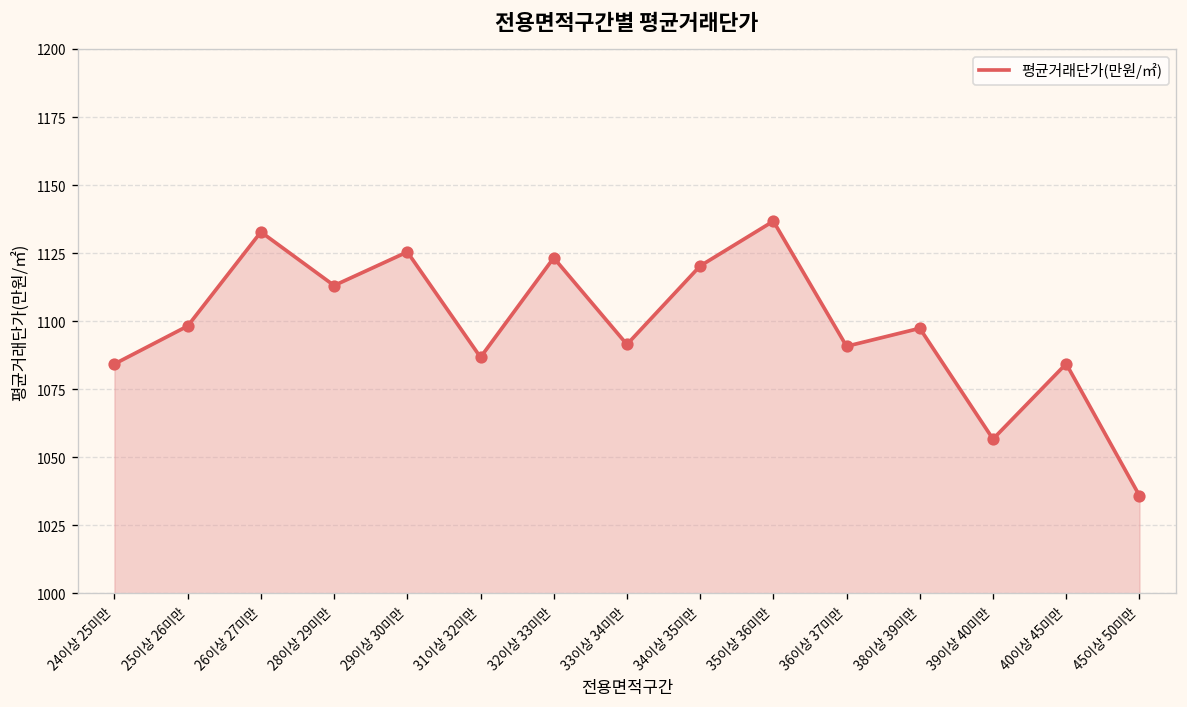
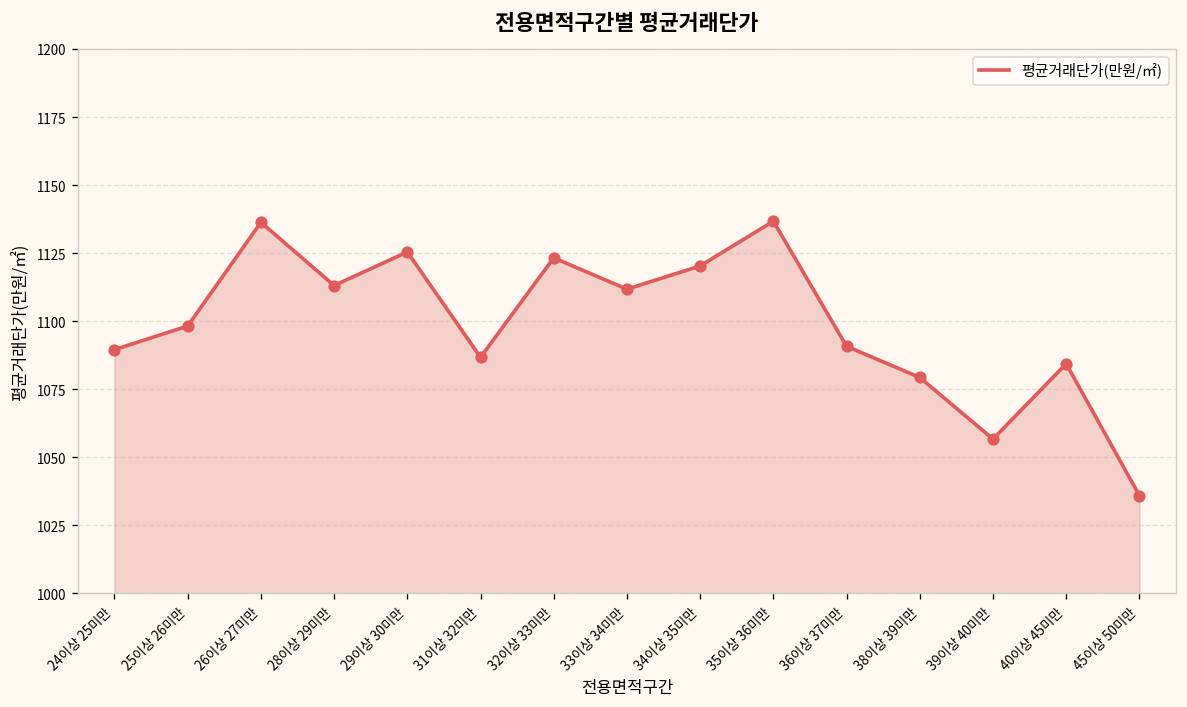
24이상 25미만: 1084 -> 1090
26이상 27미만: 1133 -> 1136
33이상 34미만: 1091 -> 1112
38이상 39미만: 1097 -> 1079
